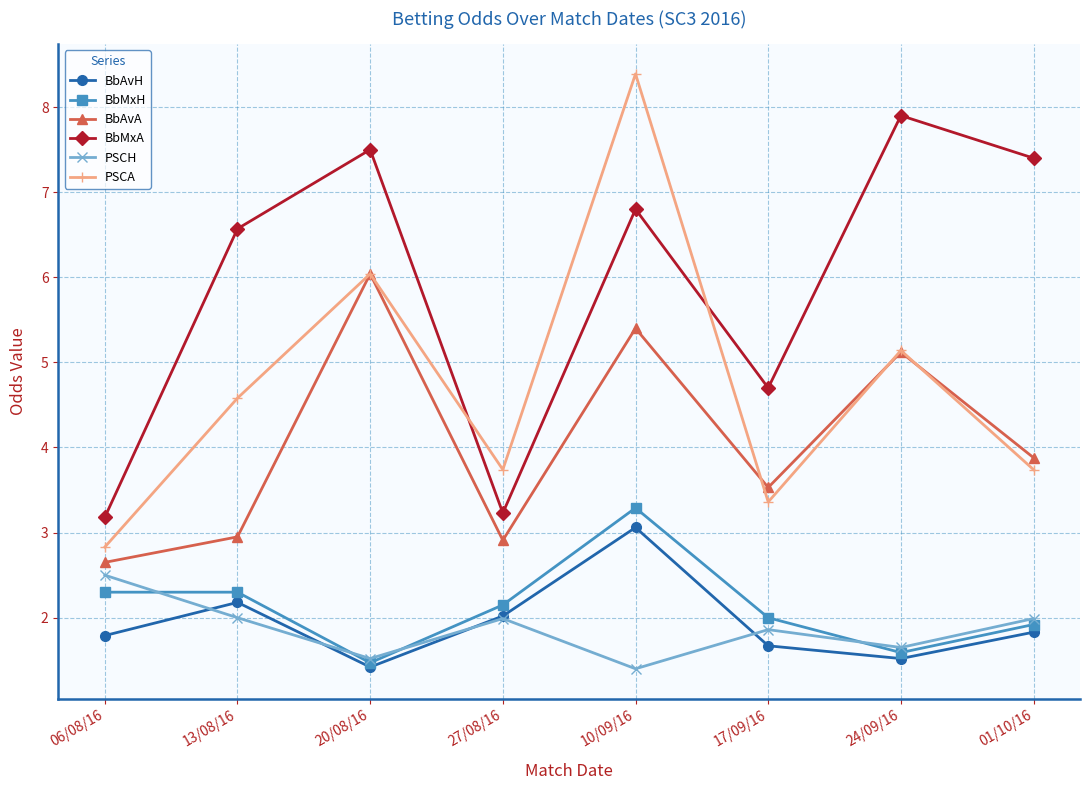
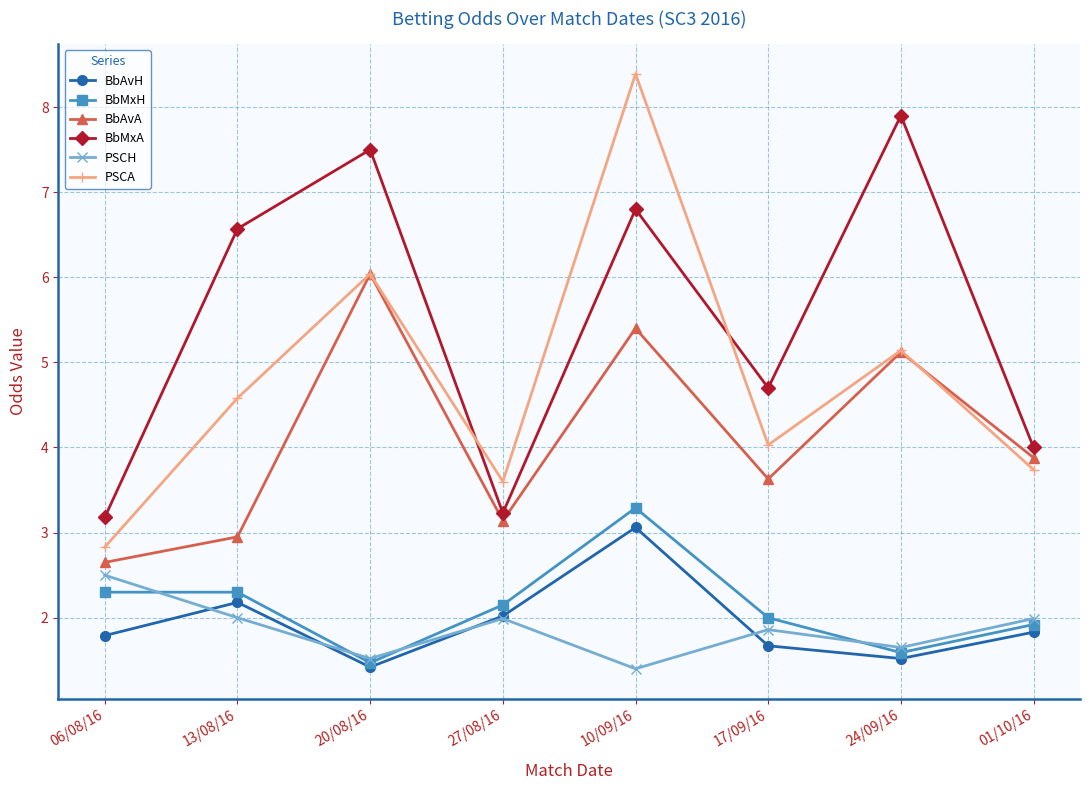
BbAvA, 27/08/16: 2.9 -> 3.1
PSCA, 27/08/16: 3.7 -> 3.6
BbAvA, 17/09/16: 3.5 -> 3.6
PSCA, 17/09/16: 3.4 -> 4.0
BbMxA, 01/10/16: 7.4 -> 4.0
